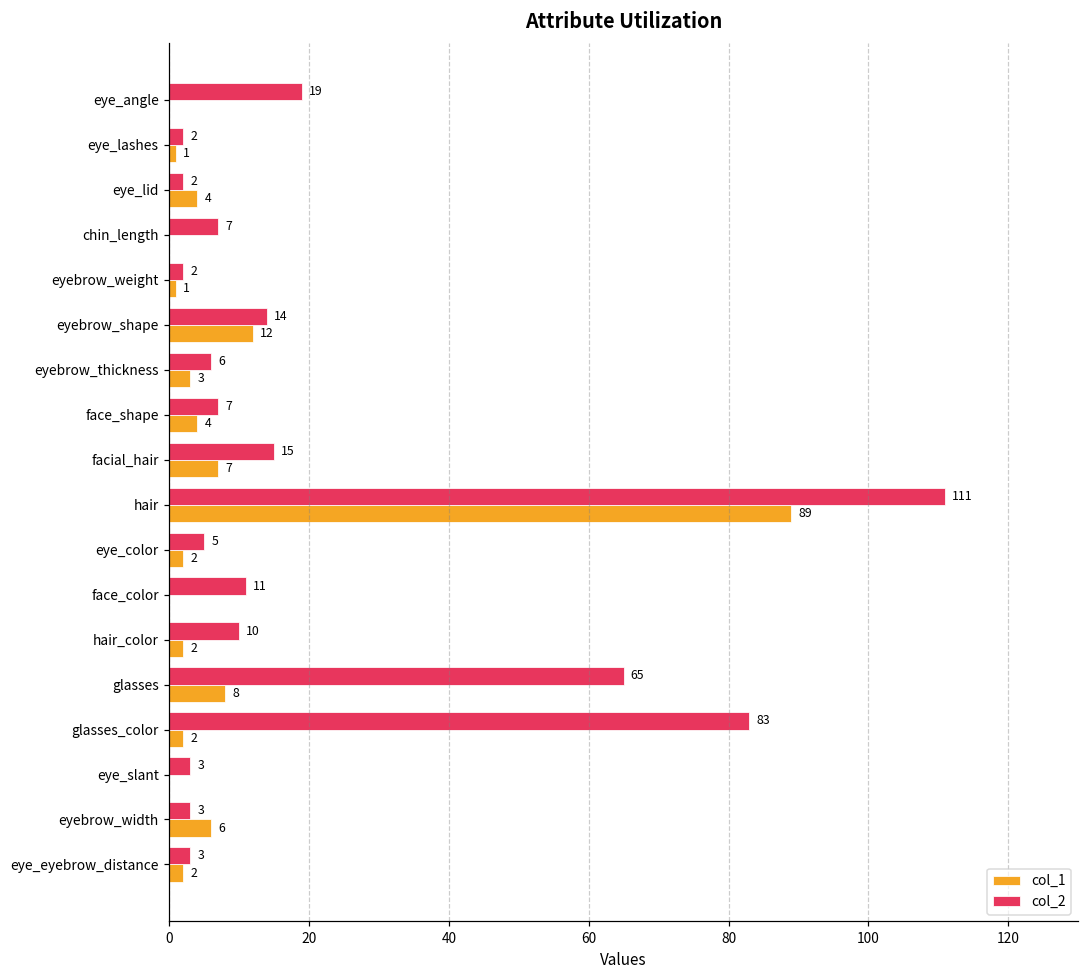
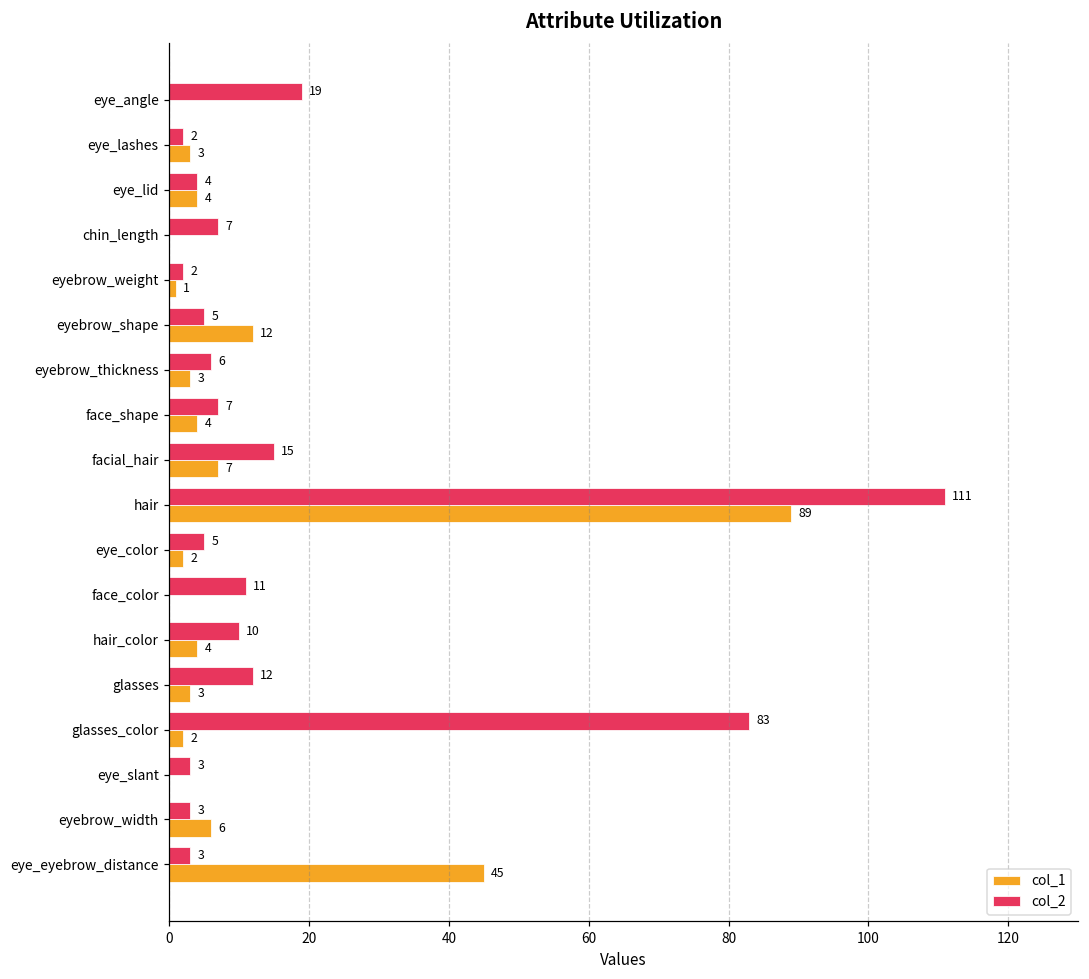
col_1, eye_lashes: 1 -> 3
col_2, eye_lid: 2 -> 4
col_2, eyebrow_shape: 14 -> 5
col_1, hair_color: 2 -> 4
col_2, glasses: 65 -> 12
col_1, glasses: 8 -> 3
col_1, eye_eyebrow_distance: 2 -> 45
